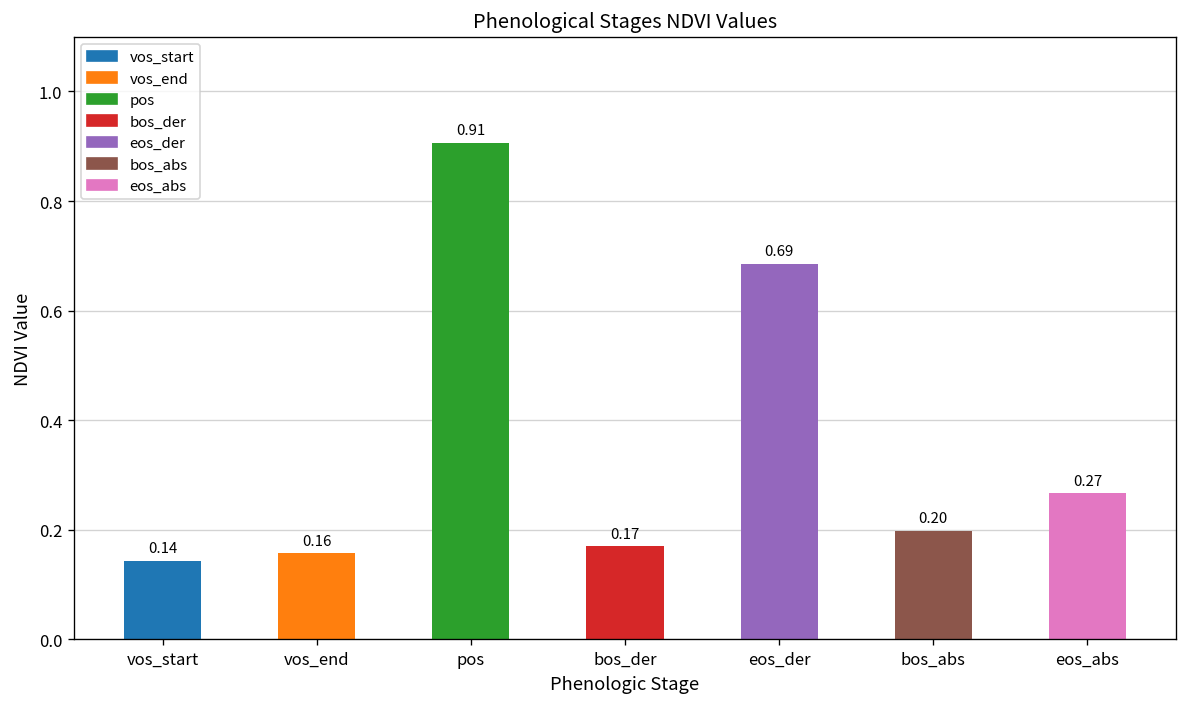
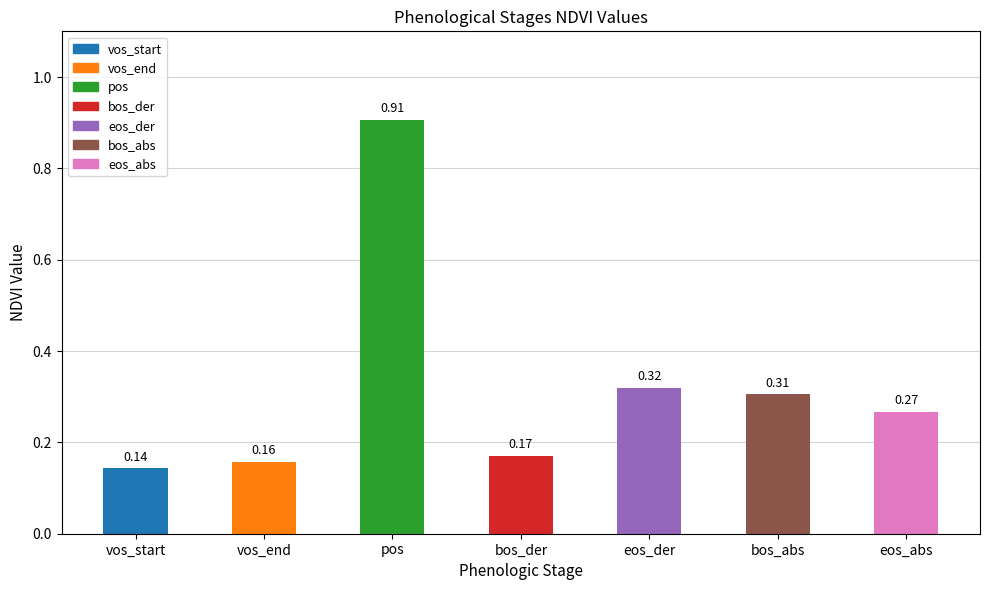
eos_der: 0.69 -> 0.32
bos_abs: 0.20 -> 0.31
